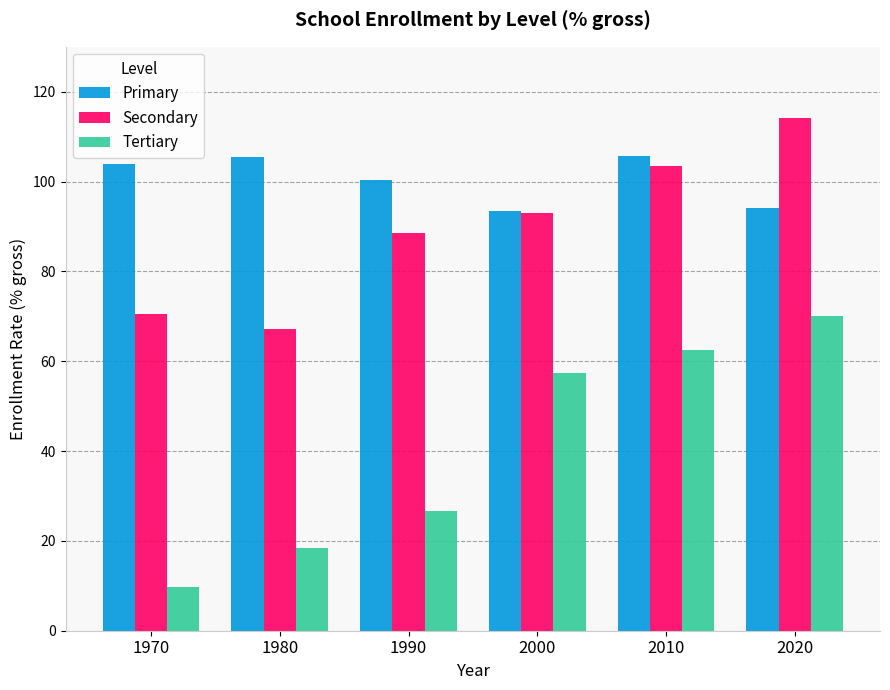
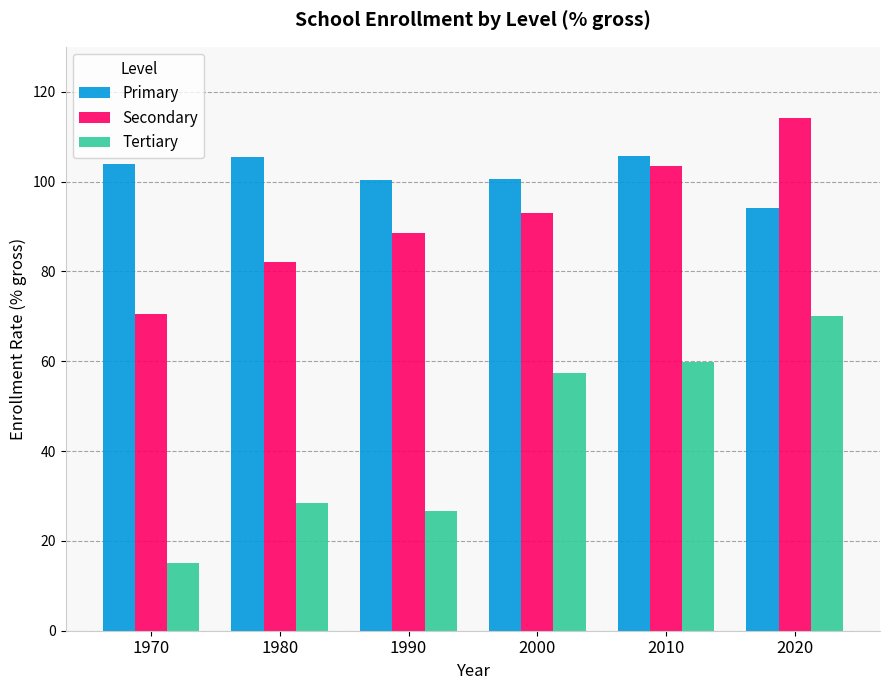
Tertiary, 1970: 10 -> 15
Secondary, 1980: 67 -> 82
Tertiary, 1980: 18 -> 28
Primary, 2000: 94 -> 101
Tertiary, 2010: 63 -> 60
